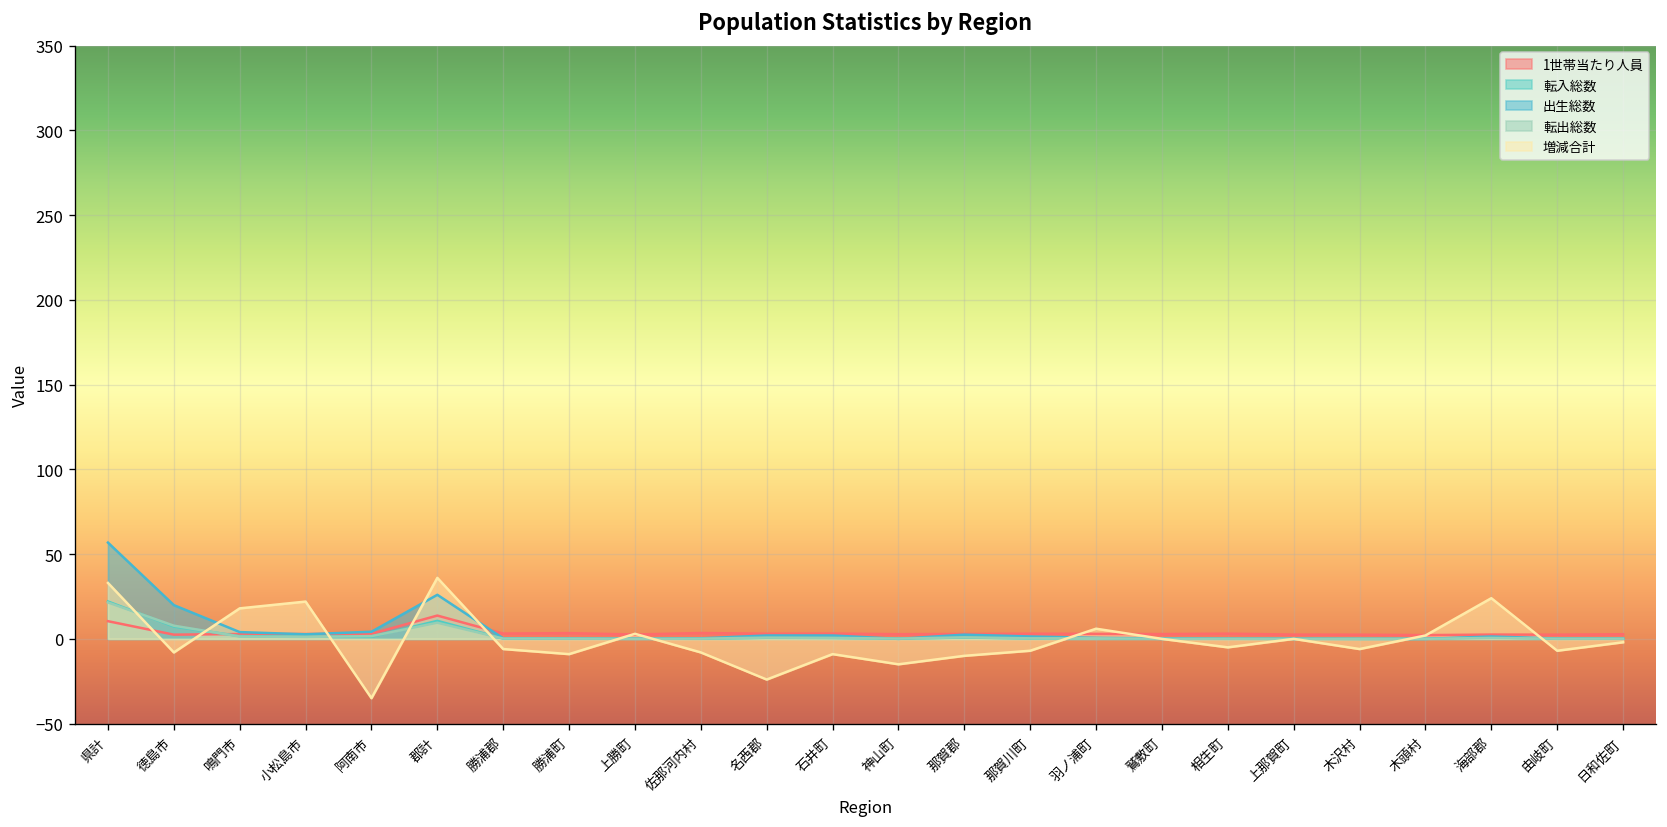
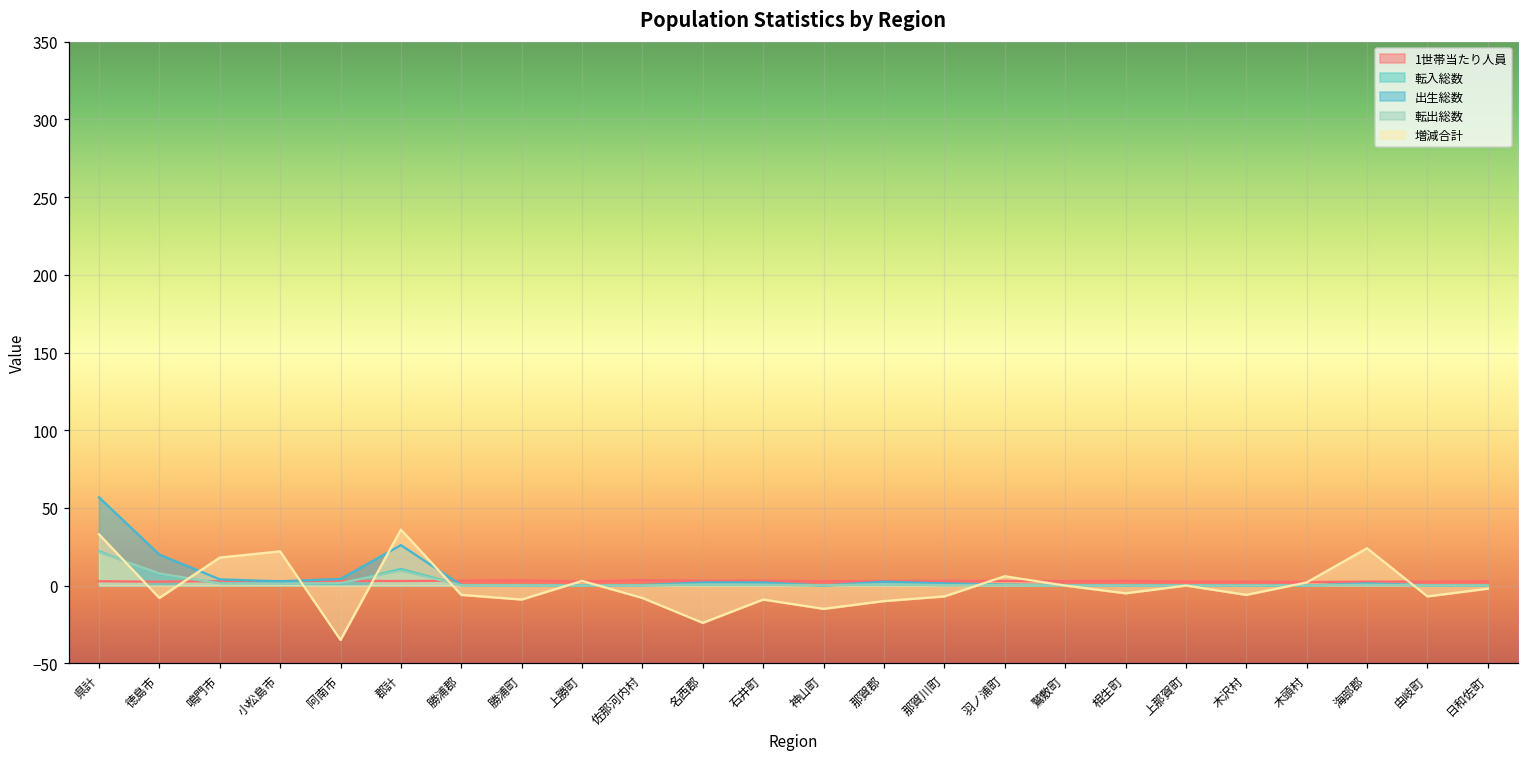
1世帯当たり人員, 県計: 10 -> 3
1世帯当たり人員, 郡計: 14 -> 3
